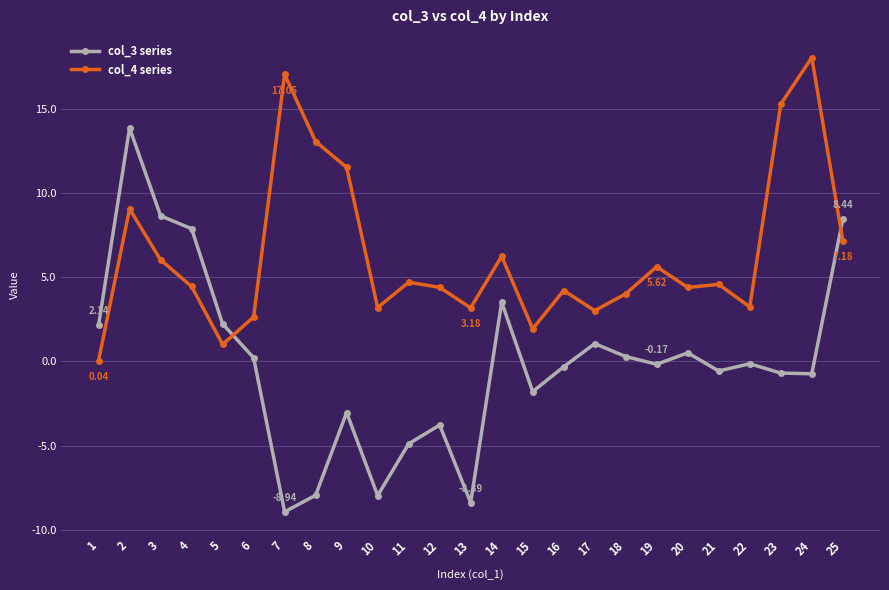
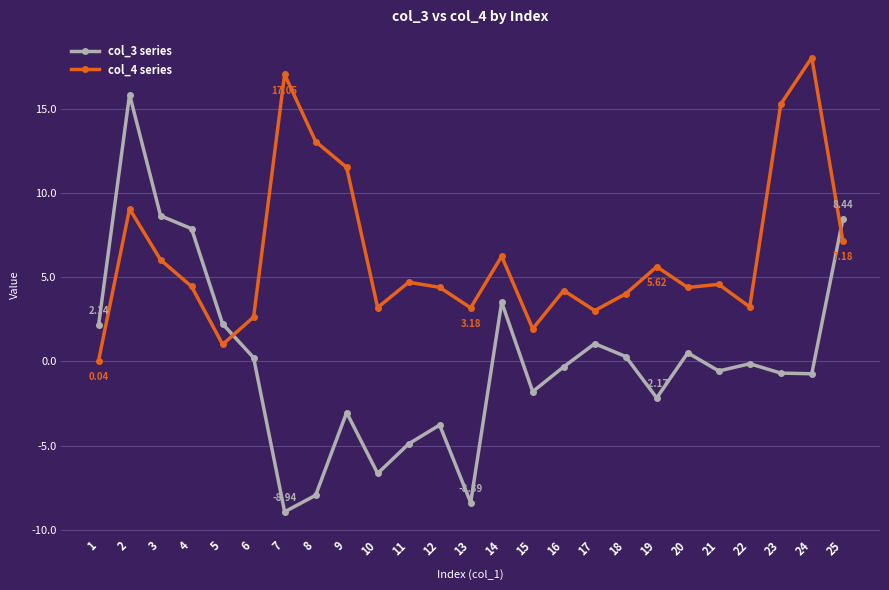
col_3 series, 2: 13.9 -> 15.9
col_3 series, 10: -8.0 -> -6.7
col_3 series, 19: -0.17 -> -2.17
